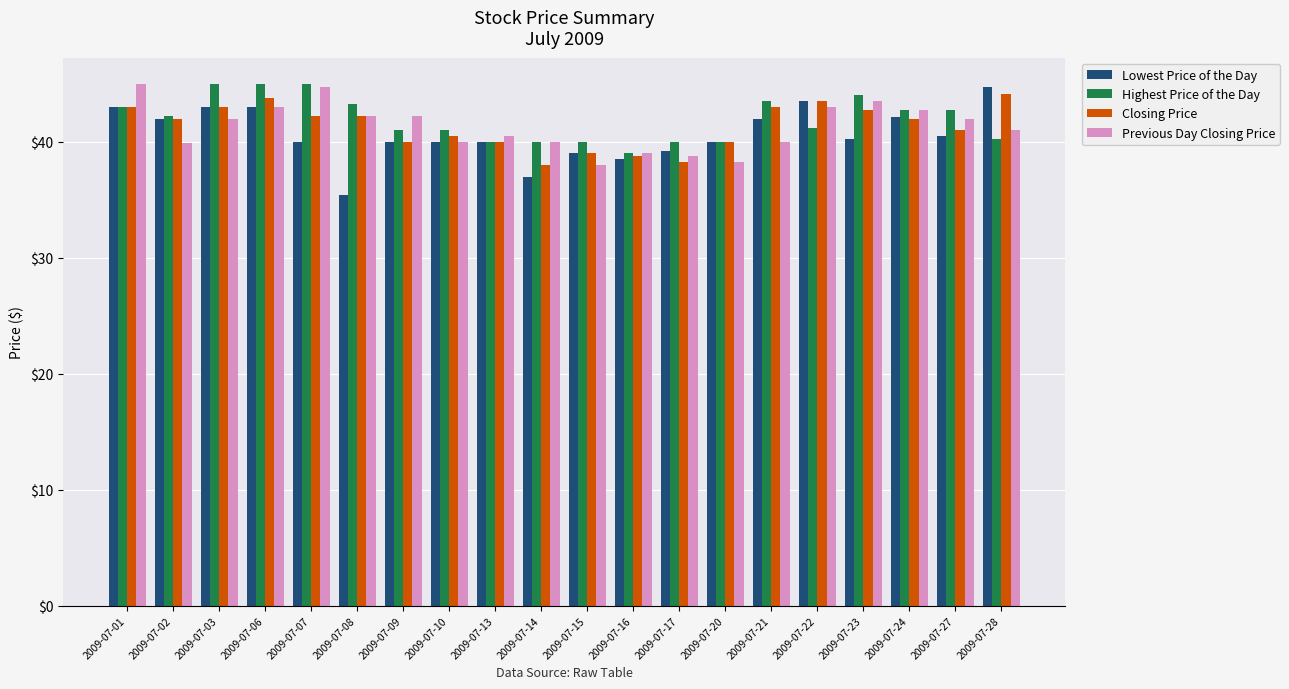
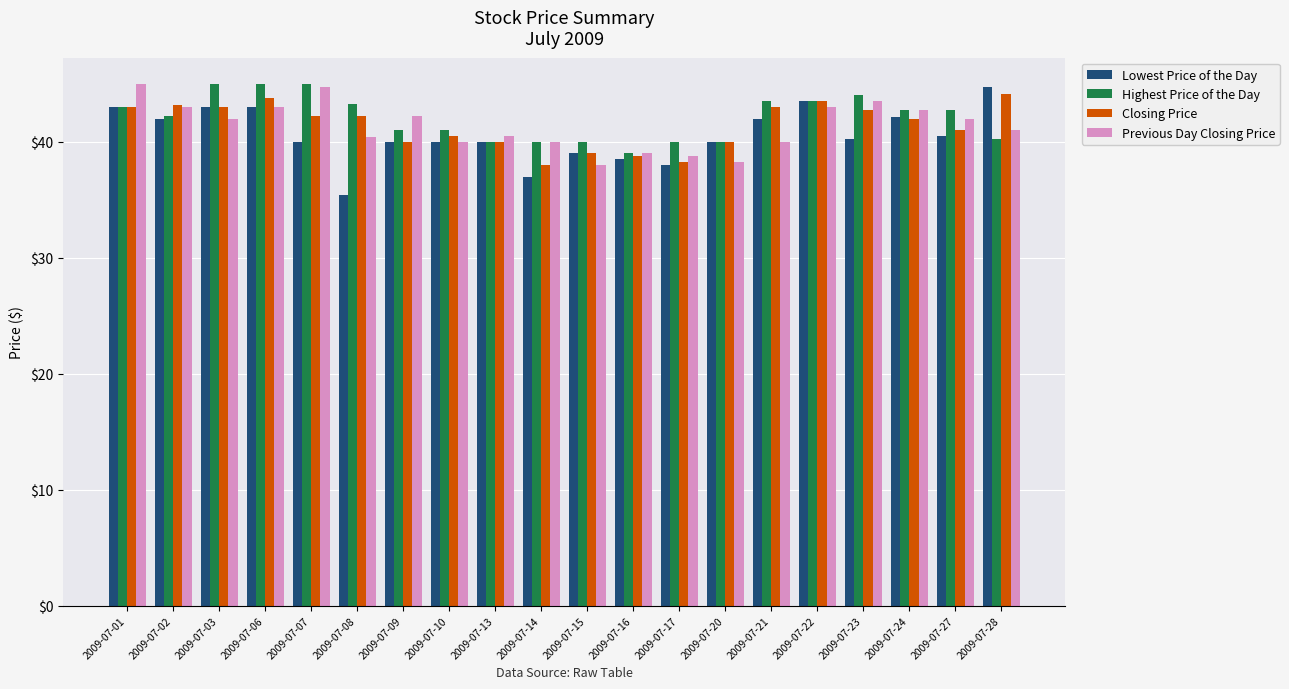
Closing Price, 2009-07-02: $42.0 -> $43.2
Previous Day Closing Price, 2009-07-02: $39.9 -> $43.0
Previous Day Closing Price, 2009-07-08: $42.3 -> $40.4
Lowest Price of the Day, 2009-07-17: $39.2 -> $38.0
Highest Price of the Day, 2009-07-22: $41.2 -> $43.5
